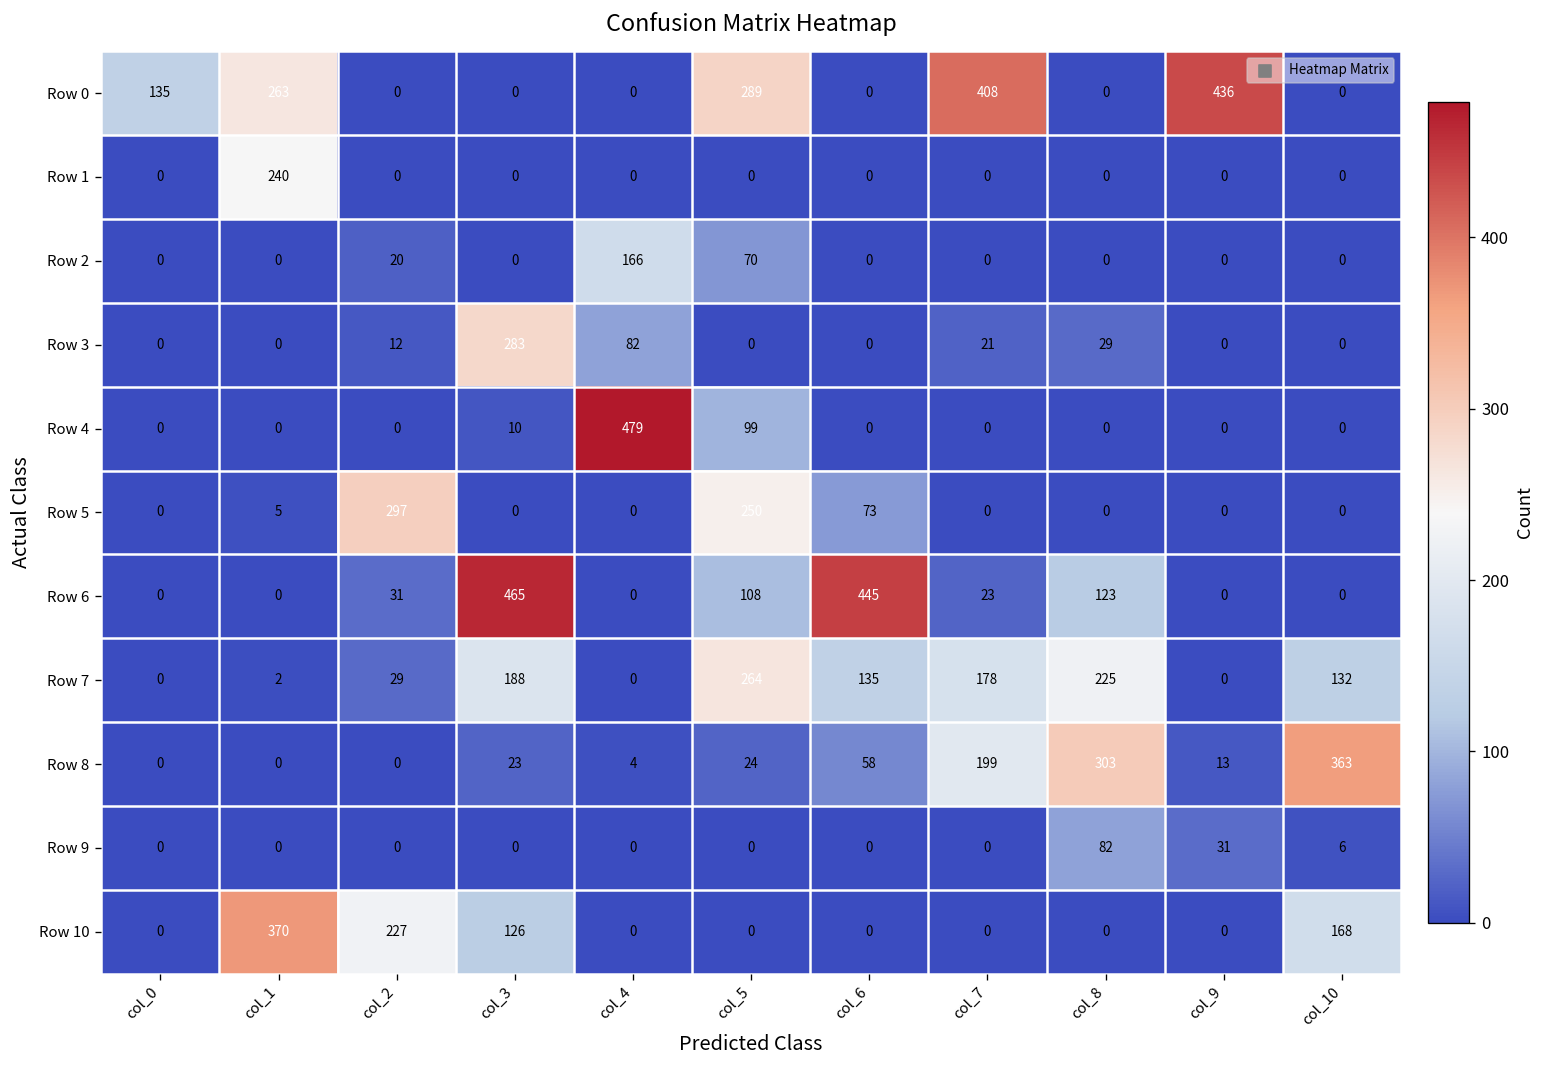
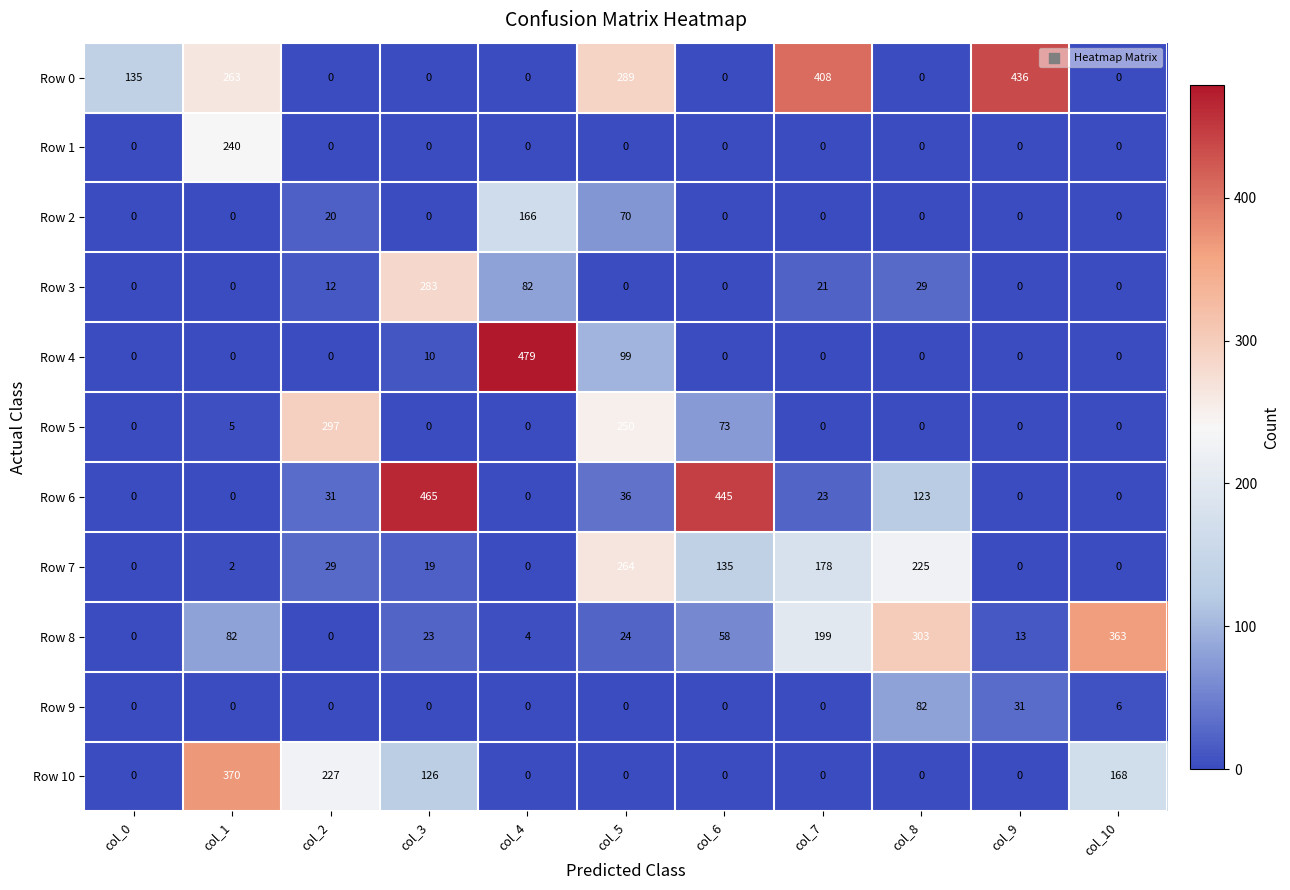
Row 6, col_5: 108 -> 36
Row 7, col_3: 188 -> 19
Row 7, col_10: 132 -> 0
Row 8, col_1: 0 -> 82
